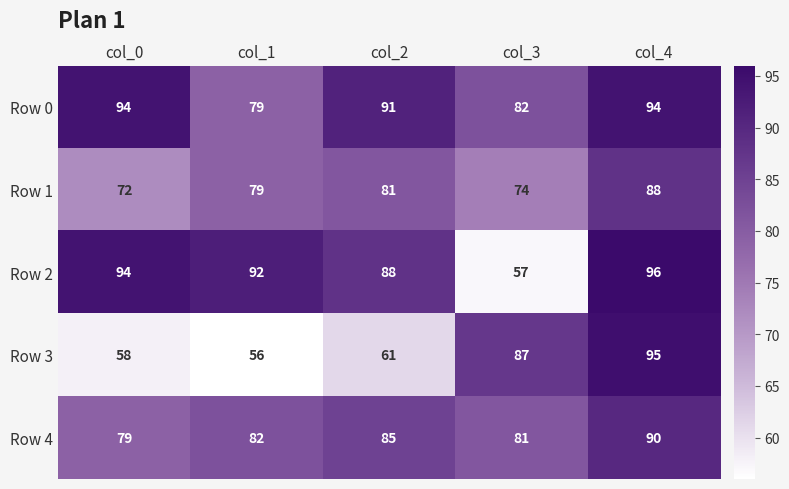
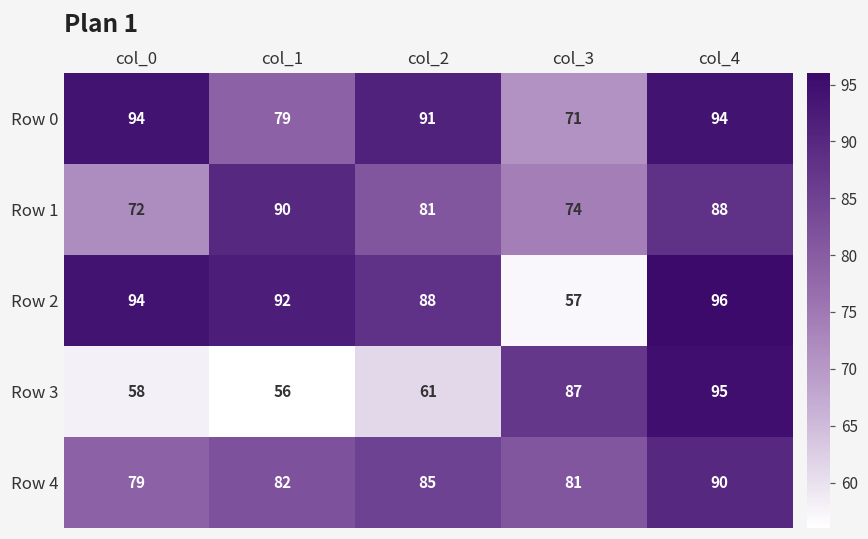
Row 0, col_3: 82 -> 71
Row 1, col_1: 79 -> 90
